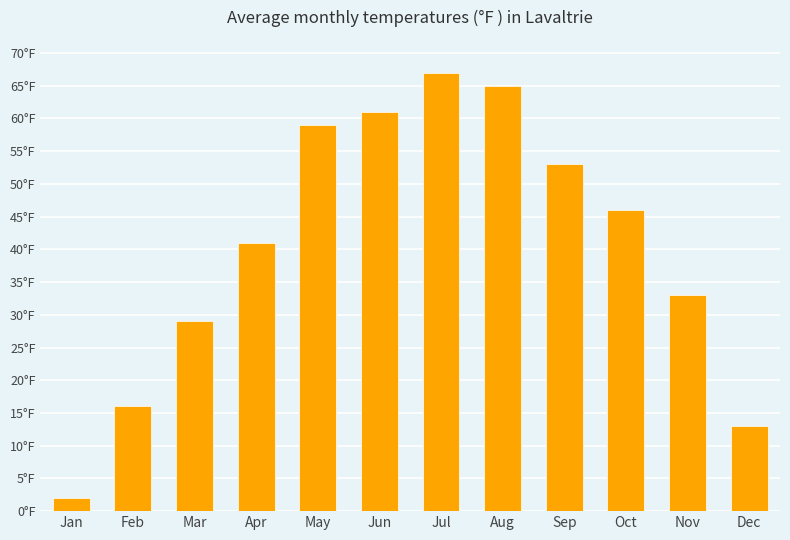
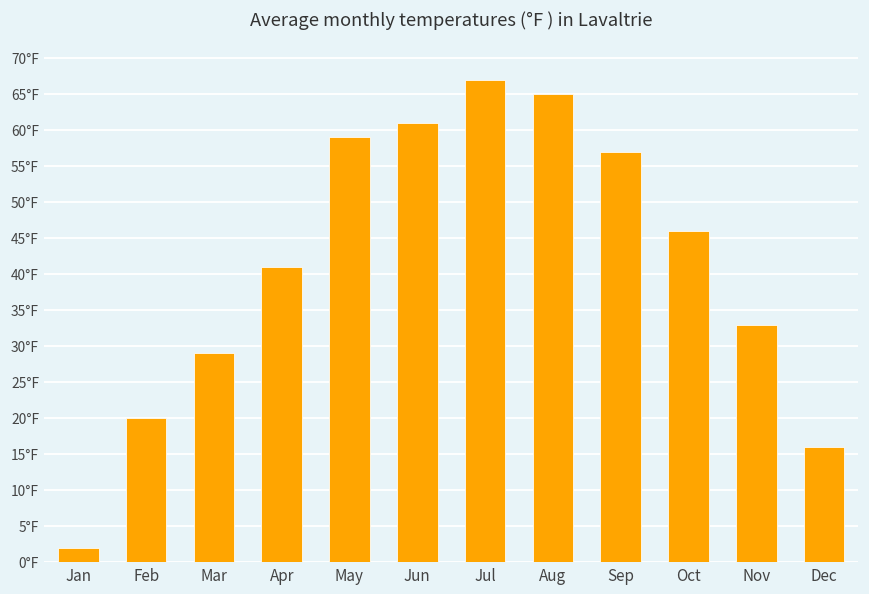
Feb: 16°F -> 20°F
Sep: 53°F -> 57°F
Dec: 13°F -> 16°F
